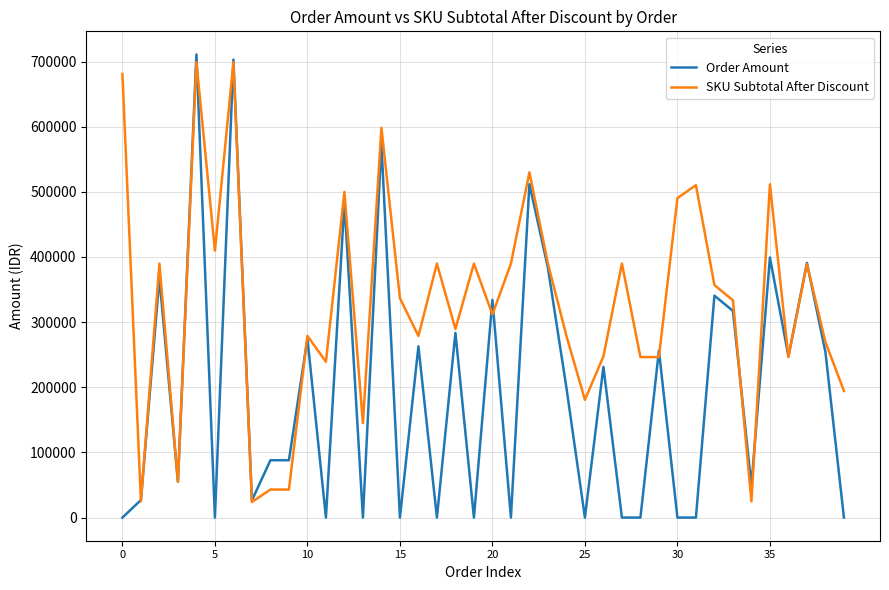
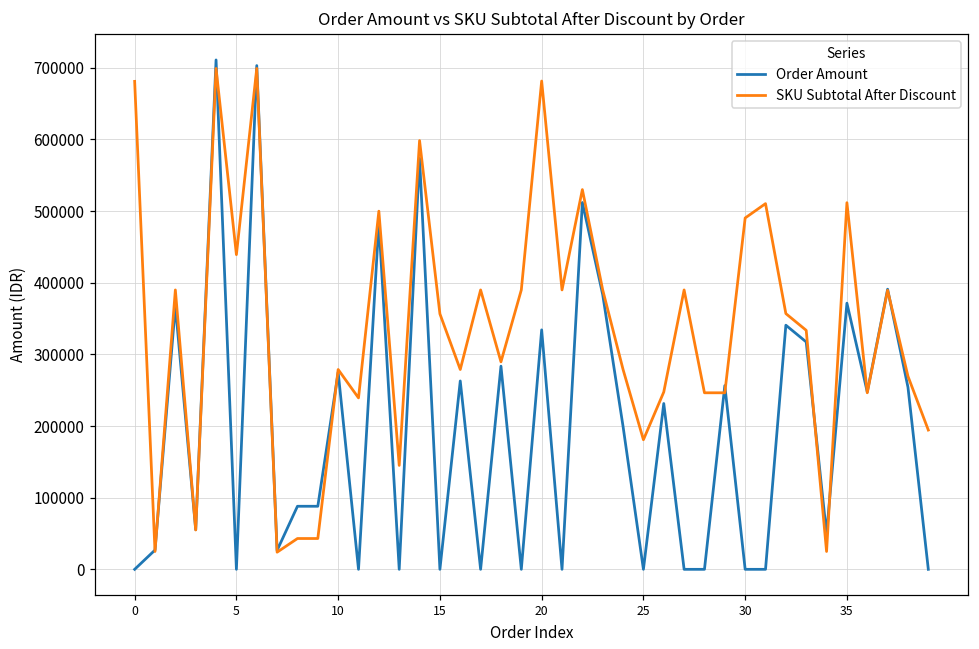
SKU Subtotal After Discount, 5: 410000 -> 440000
SKU Subtotal After Discount, 15: 340000 -> 360000
SKU Subtotal After Discount, 20: 310000 -> 680000
Order Amount, 35: 400000 -> 370000
